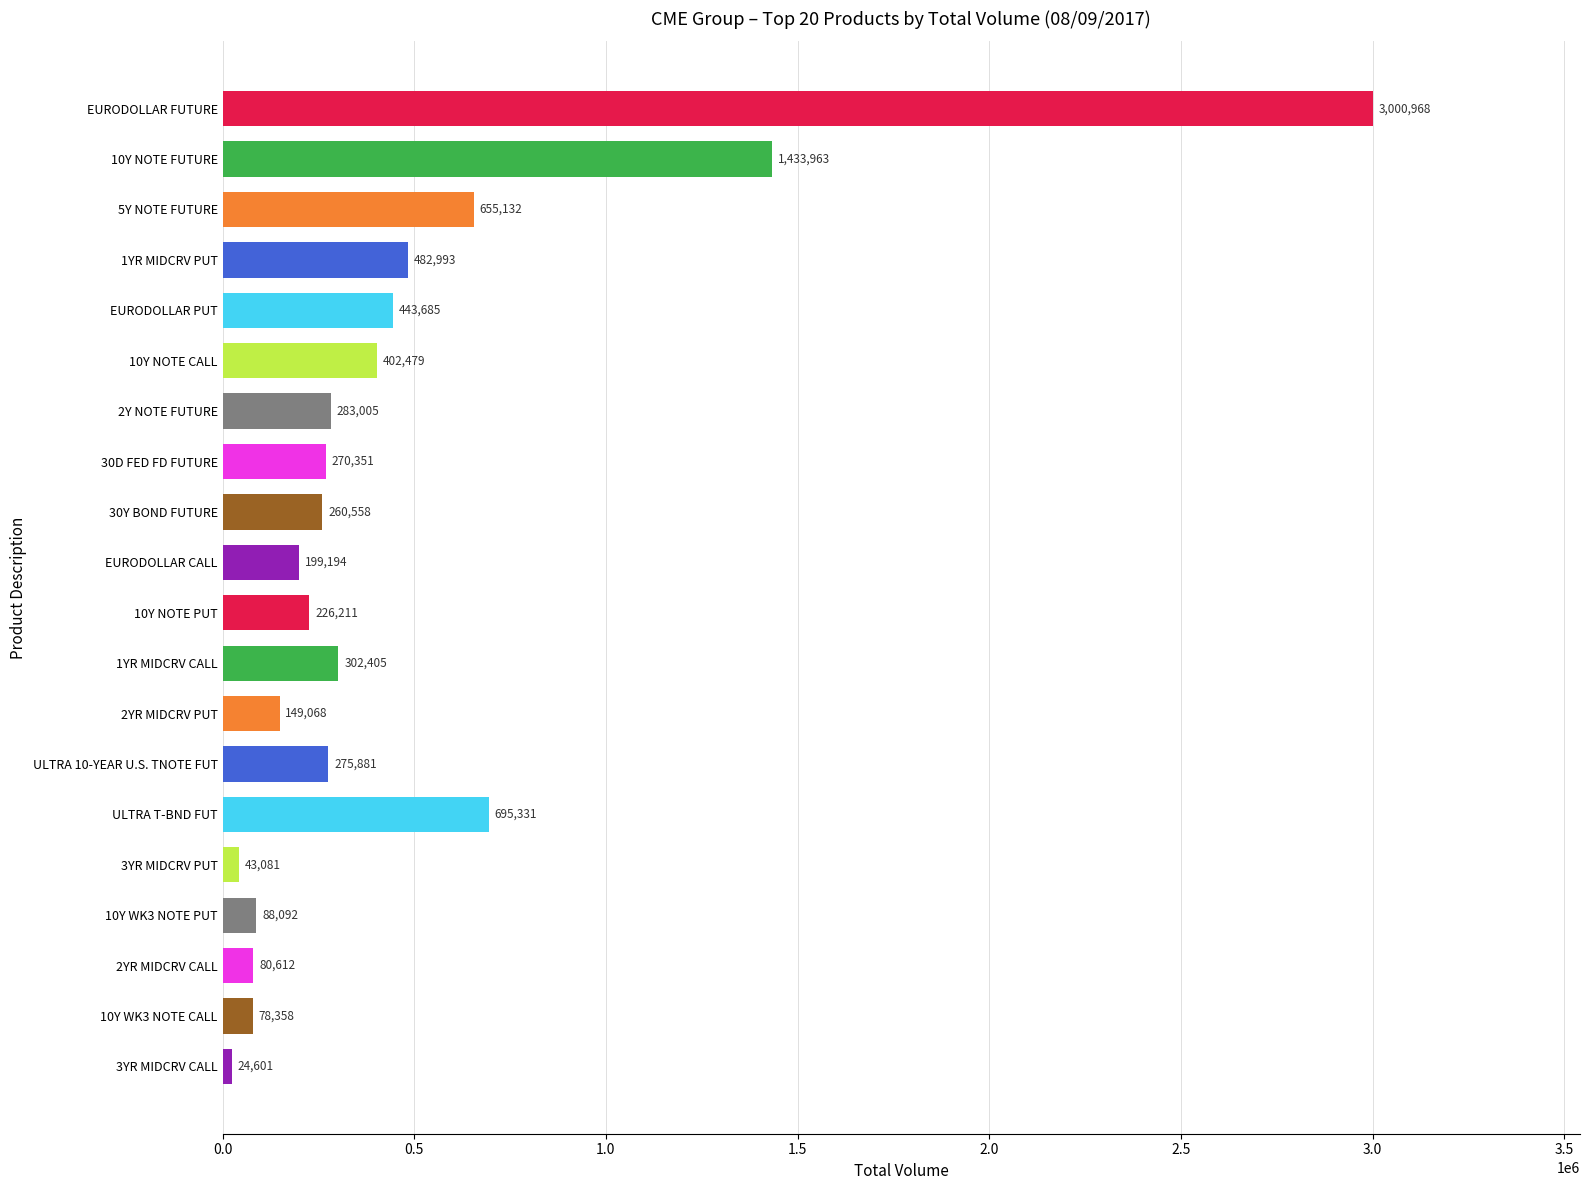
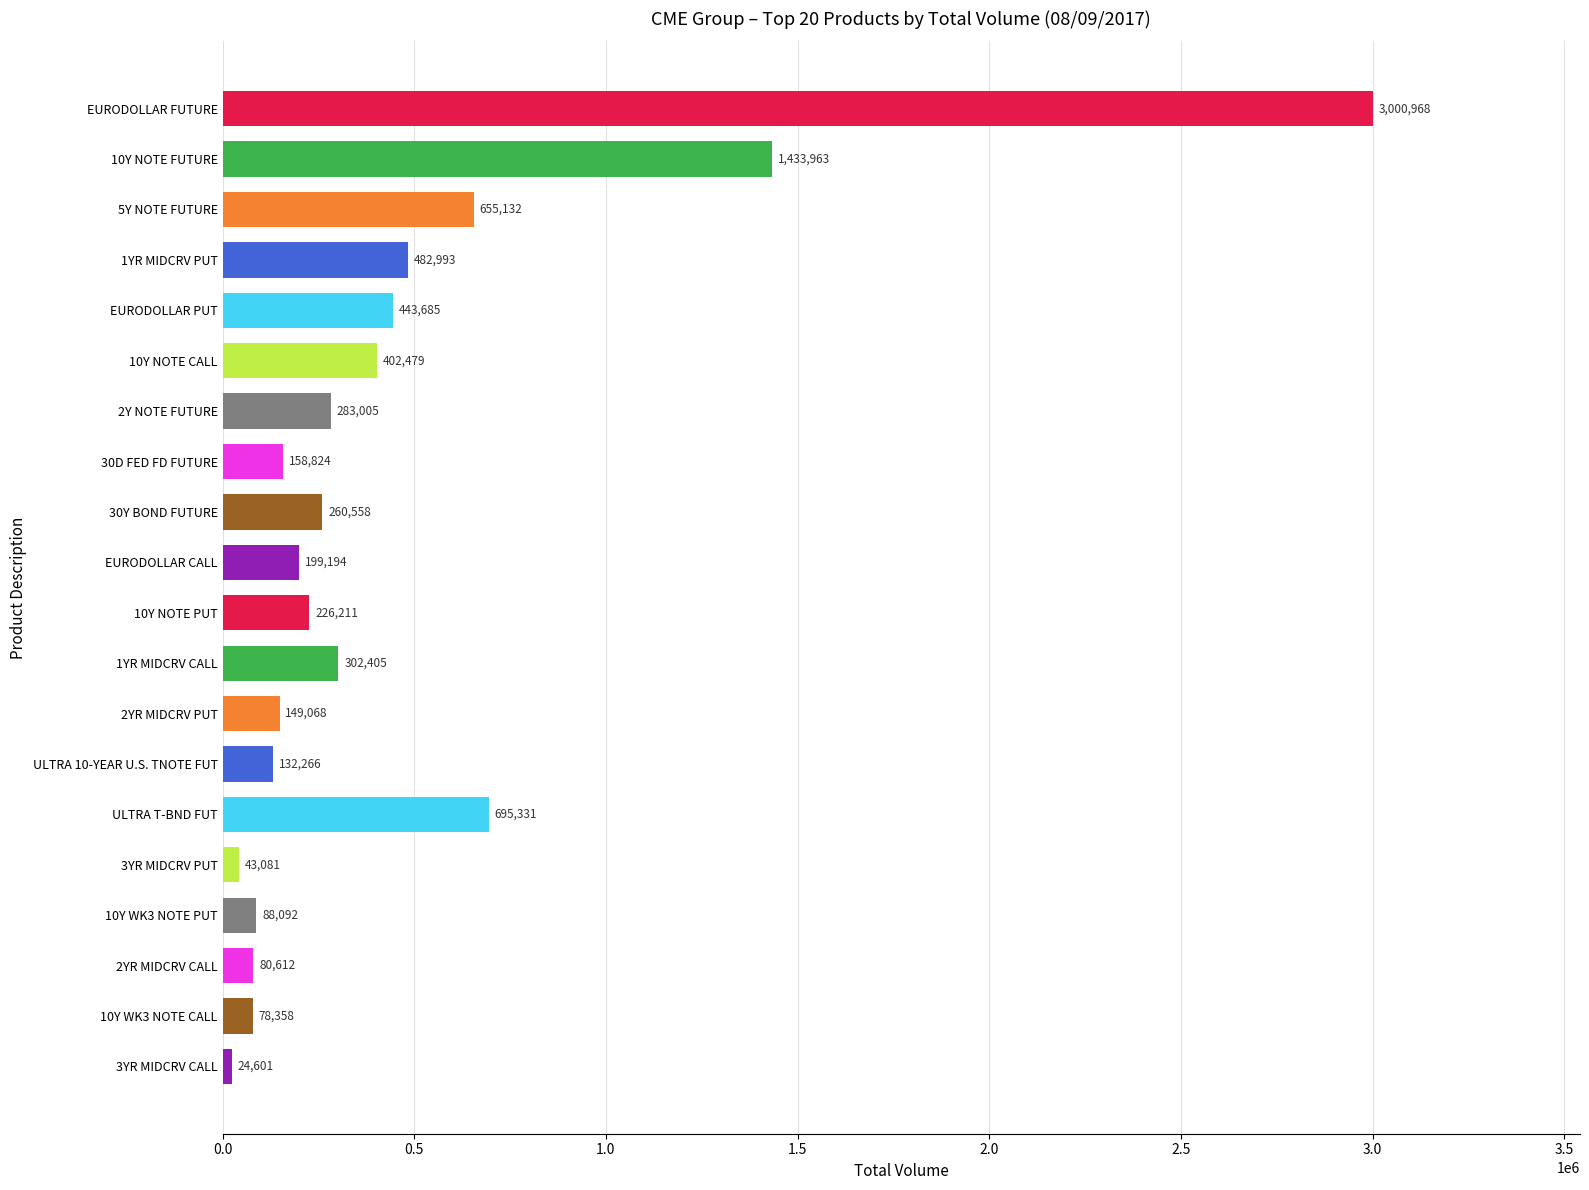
30D FED FD FUTURE: 270,351 -> 158,824
ULTRA 10-YEAR U.S. TNOTE FUT: 275,881 -> 132,266
